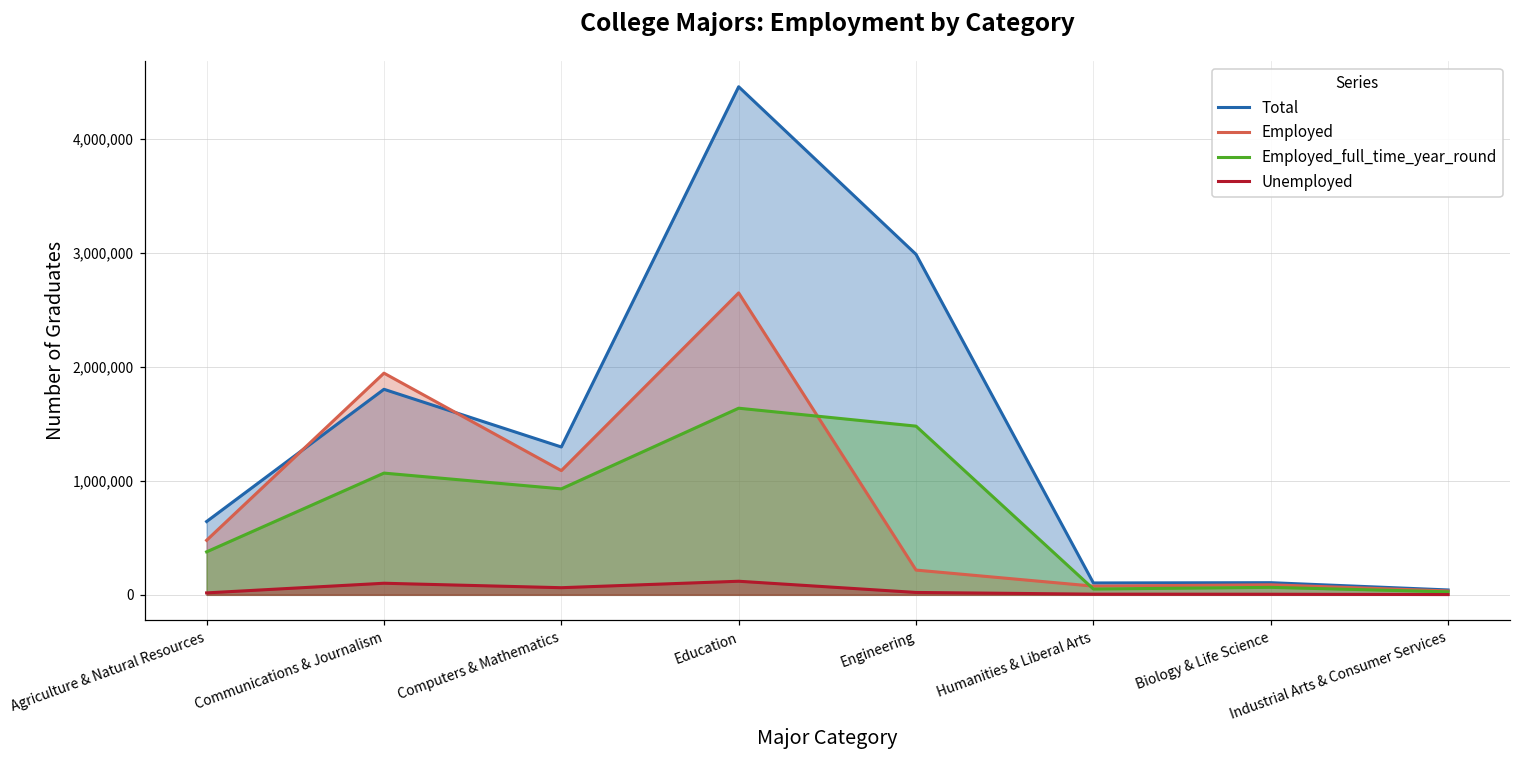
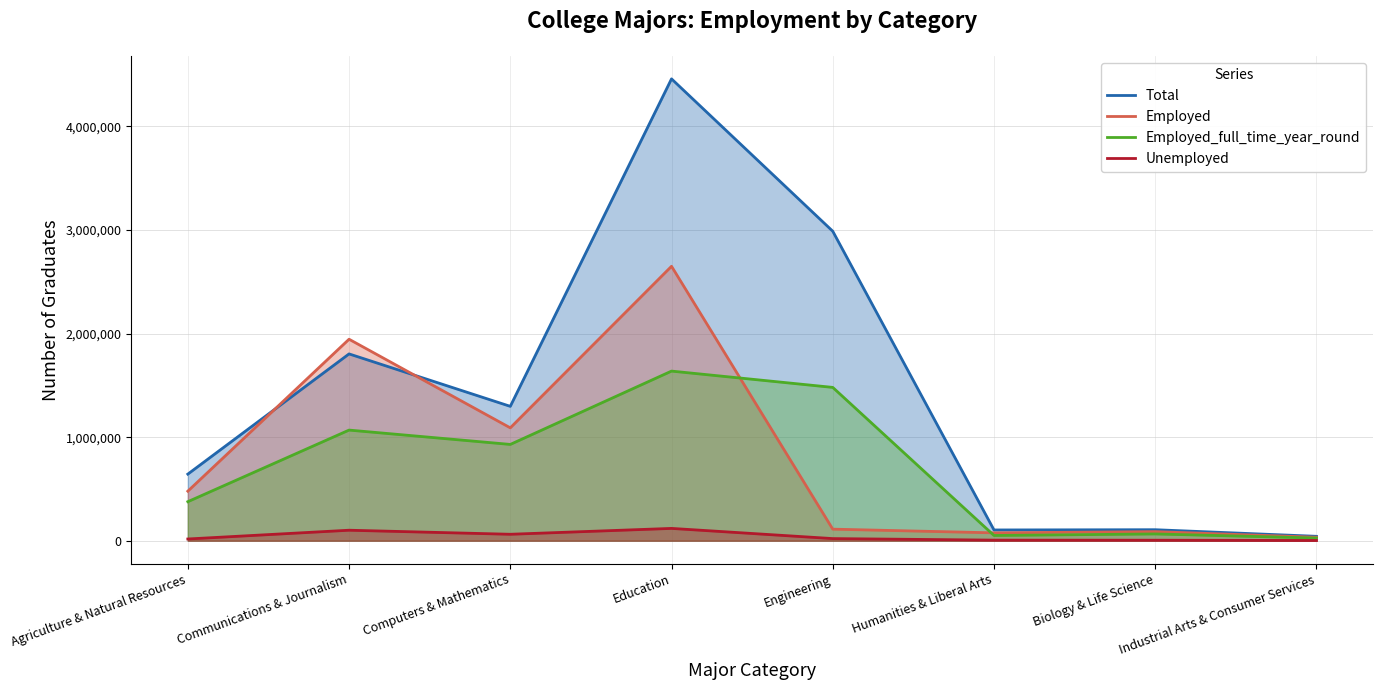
Employed, Engineering: 220,000 -> 110,000
